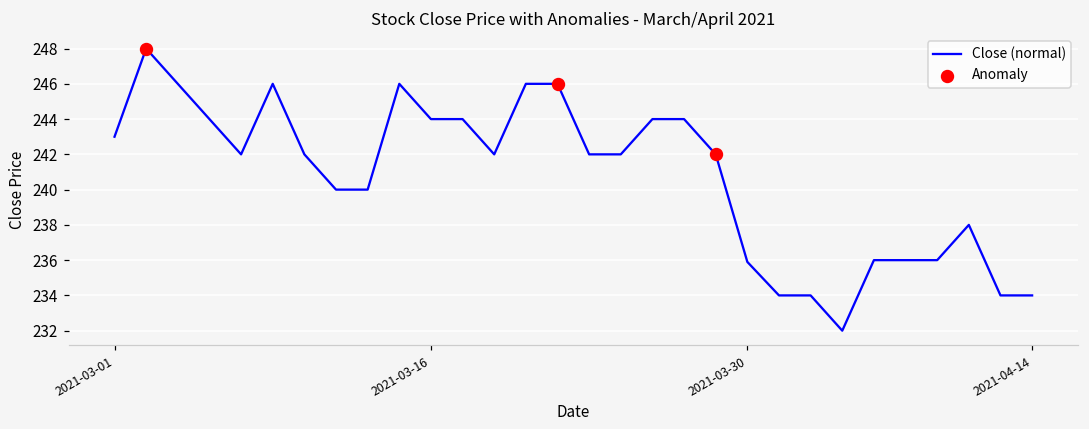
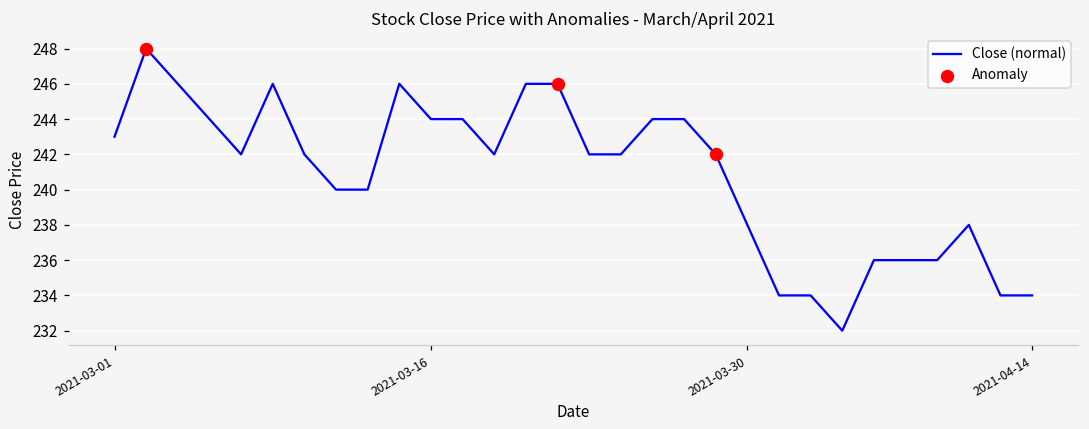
Close (normal), 2021-03-30: 235.9 -> 238.0
